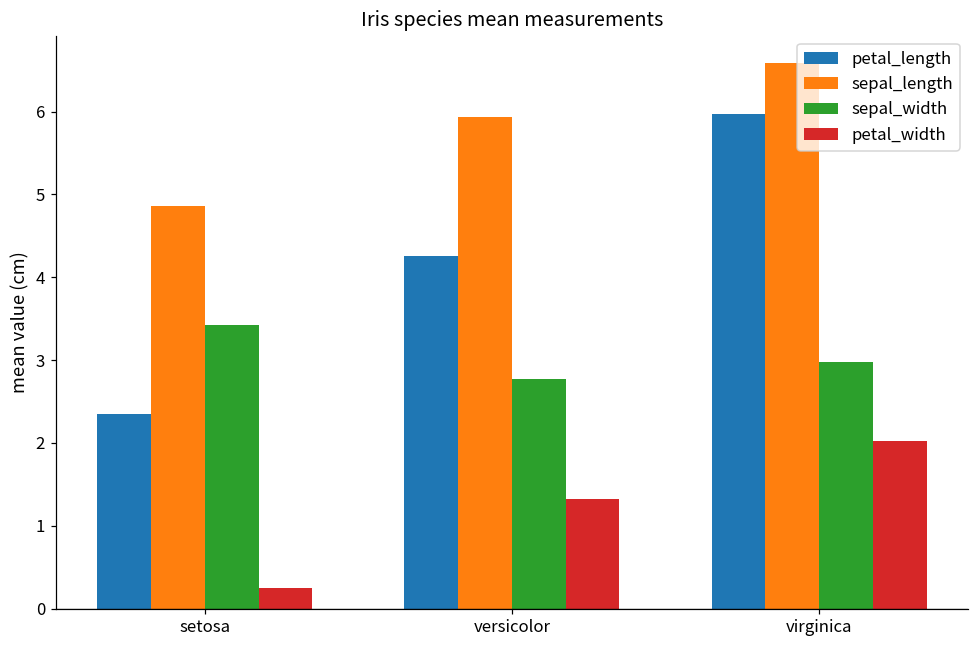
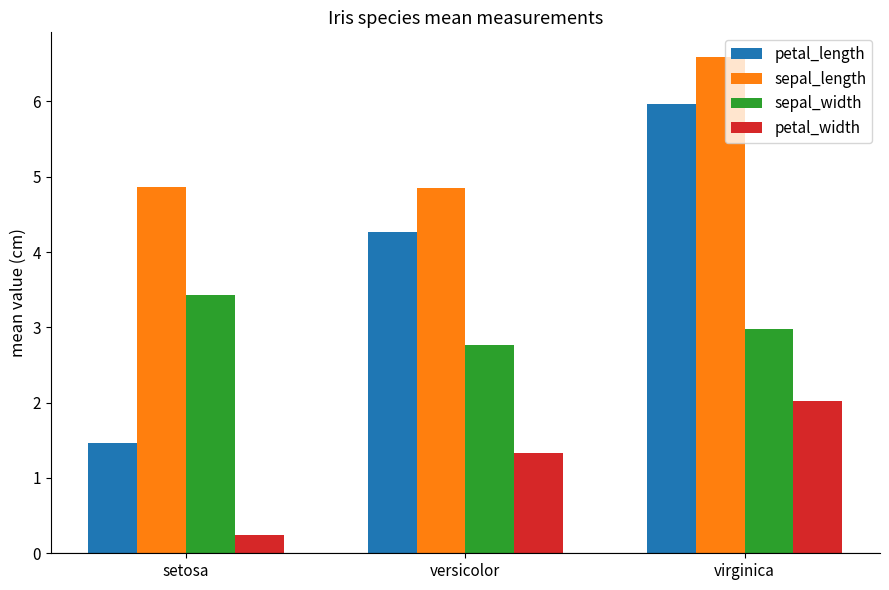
petal_length, setosa: 2.3 -> 1.5
sepal_length, versicolor: 5.9 -> 4.9
